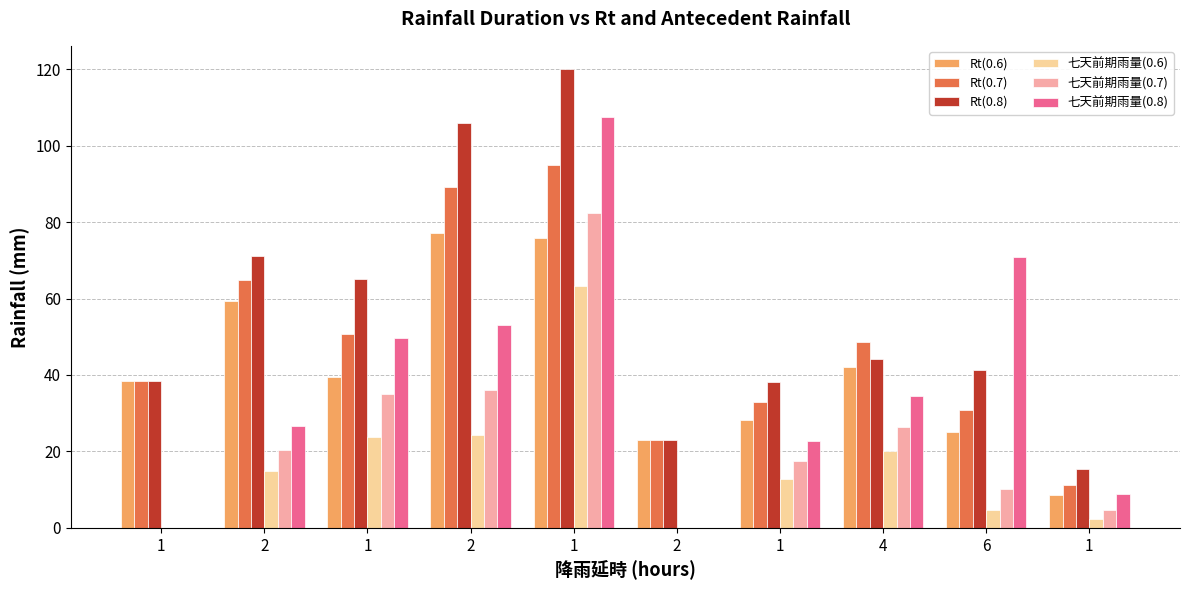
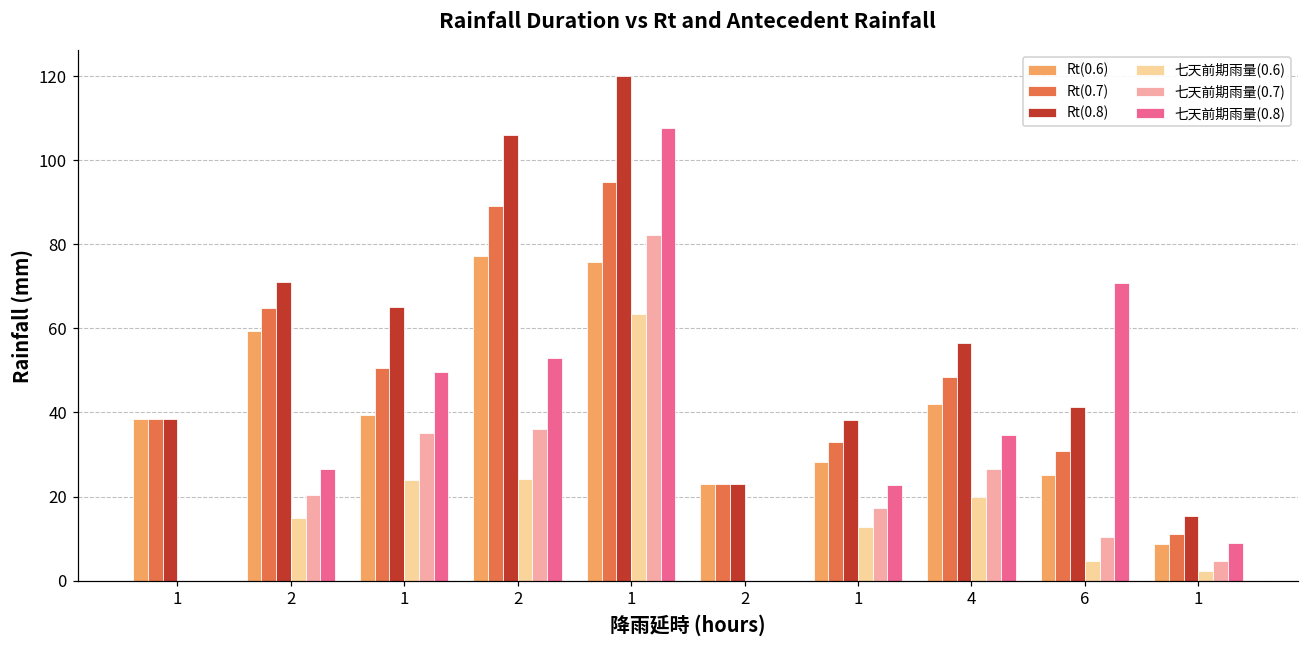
Rt(0.8), 4: 44 -> 57
